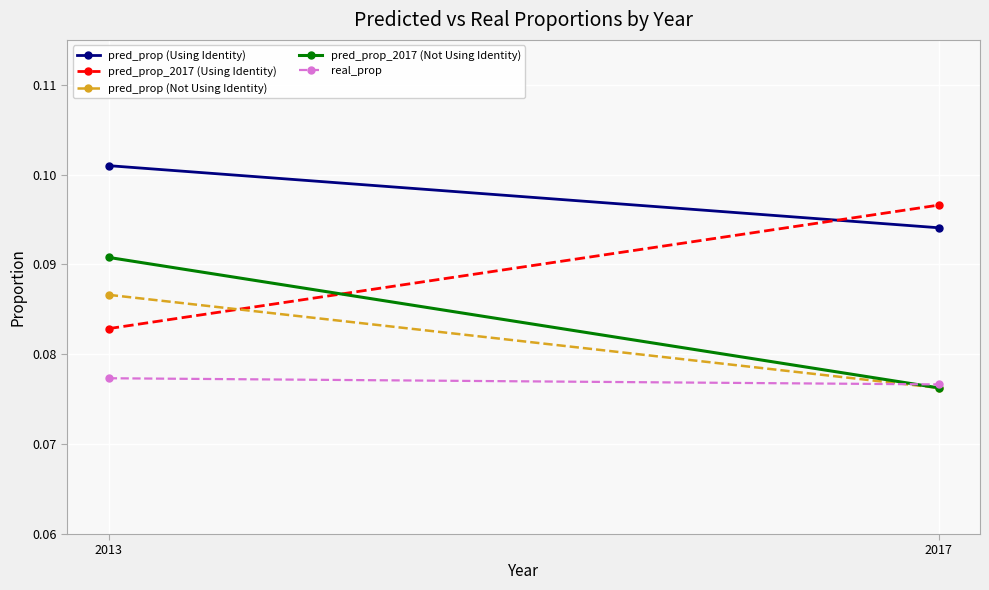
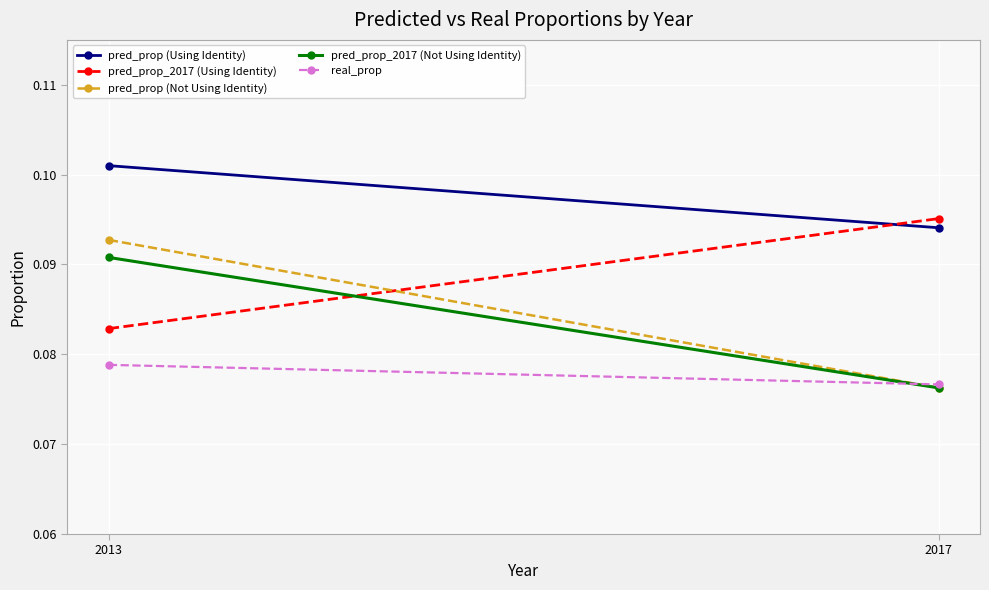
pred_prop (Not Using Identity), 2013: 0.087 -> 0.093
real_prop, 2013: 0.077 -> 0.079
pred_prop_2017 (Using Identity), 2017: 0.097 -> 0.095
